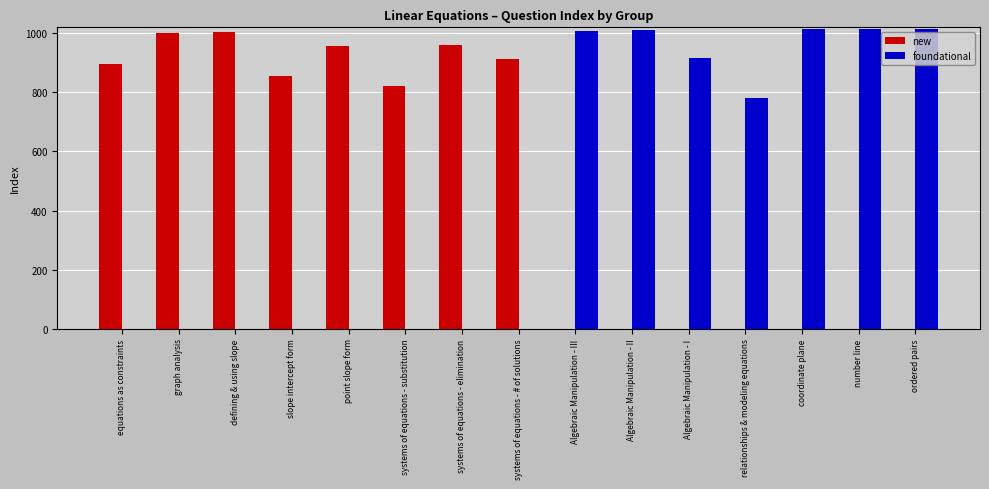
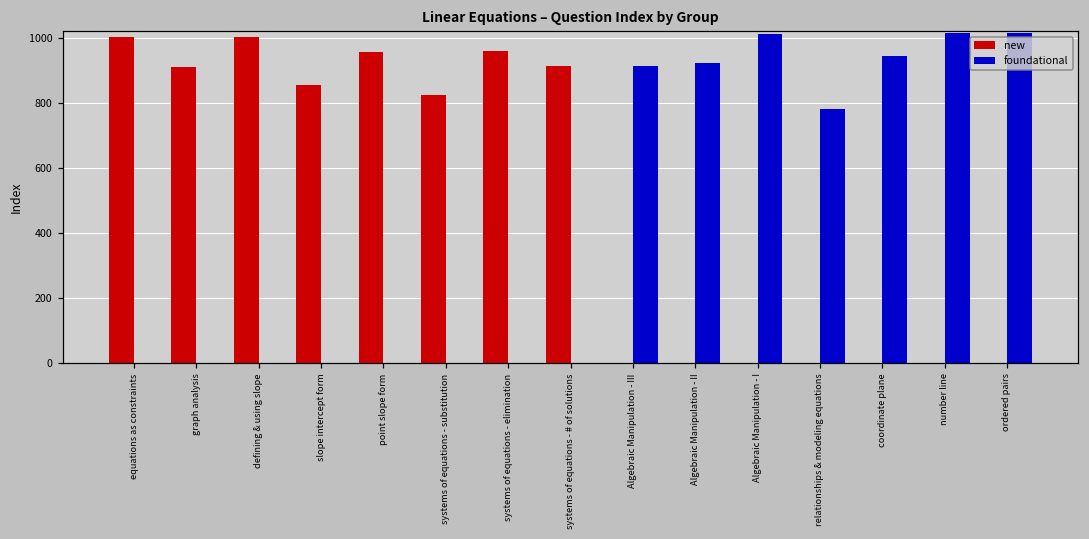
new, equations as constraints: 900 -> 1000
new, graph analysis: 1000 -> 910
foundational, Algebraic Manipulation - III: 1010 -> 910
foundational, Algebraic Manipulation - II: 1010 -> 920
foundational, Algebraic Manipulation - I: 920 -> 1010
foundational, coordinate plane: 1010 -> 940
